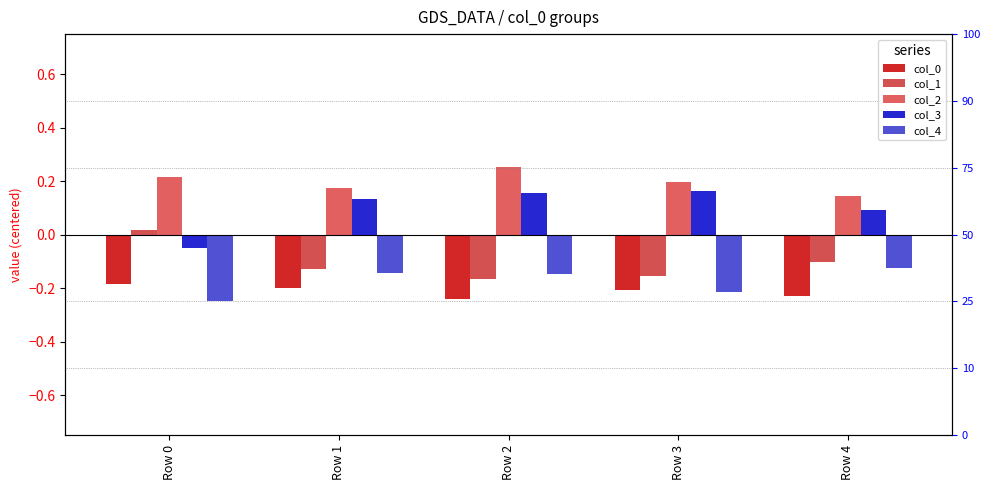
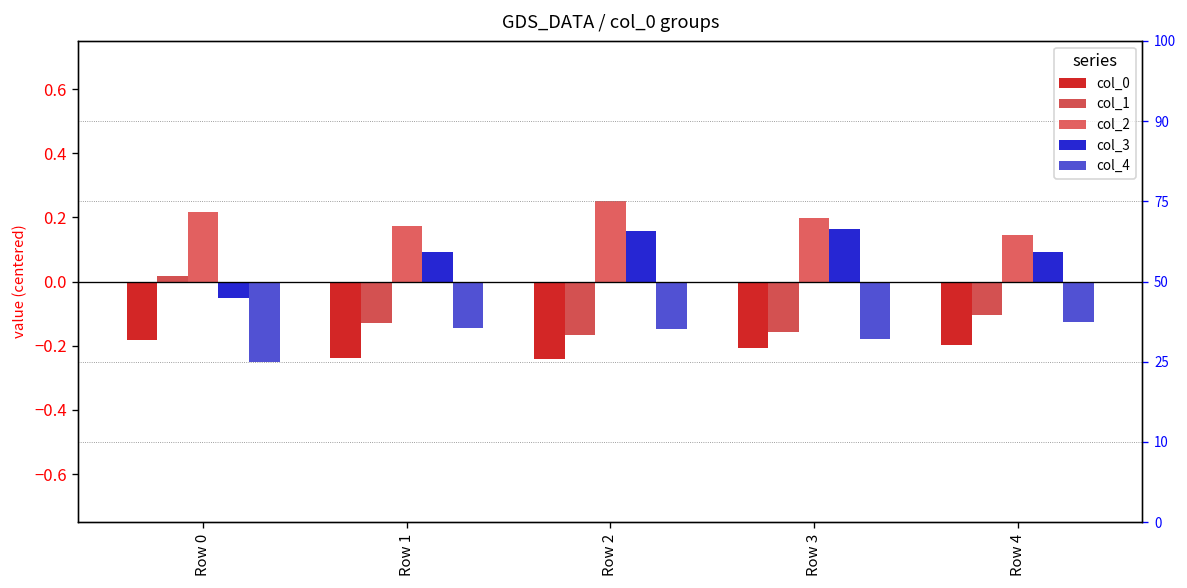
col_0, Row 1: -0.20 -> -0.24
col_3, Row 1: 0.13 -> 0.09
col_4, Row 3: -0.21 -> -0.18
col_0, Row 4: -0.23 -> -0.20
